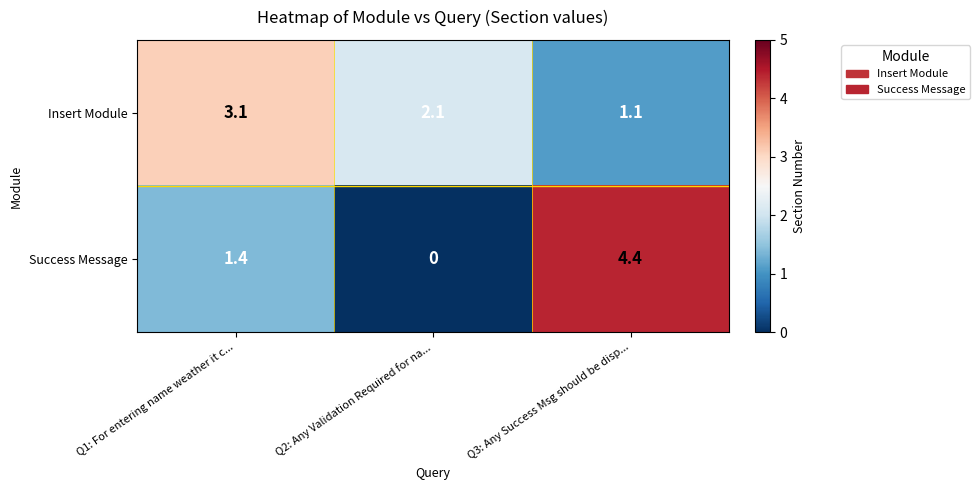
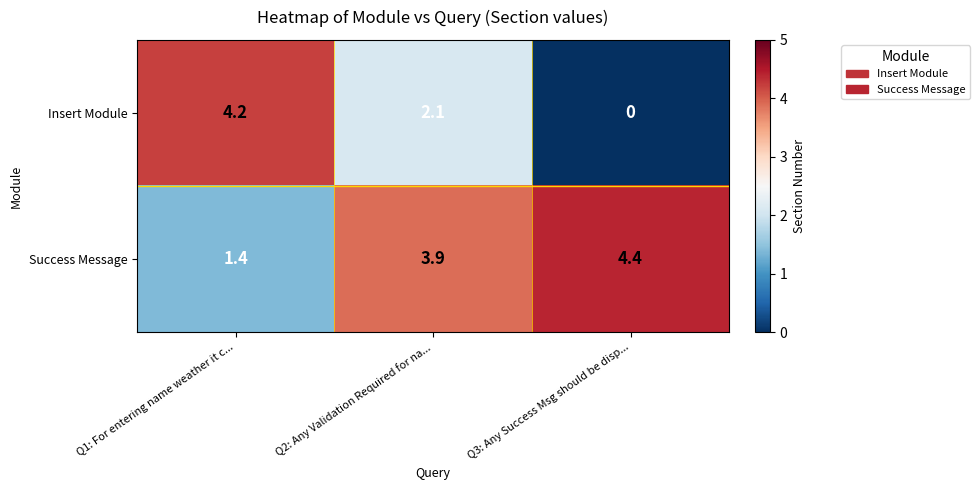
Insert Module, Q1: For entering name weather it c...: 3.1 -> 4.2
Insert Module, Q3: Any Success Msg should be disp...: 1.1 -> 0
Success Message, Q2: Any Validation Required for na...: 0 -> 3.9
